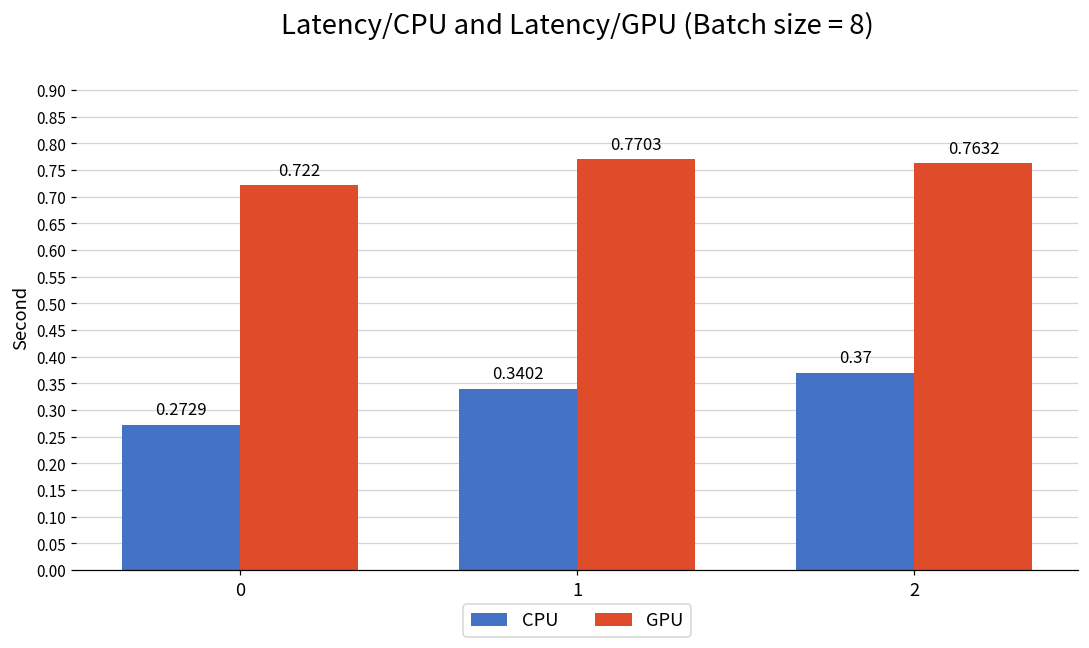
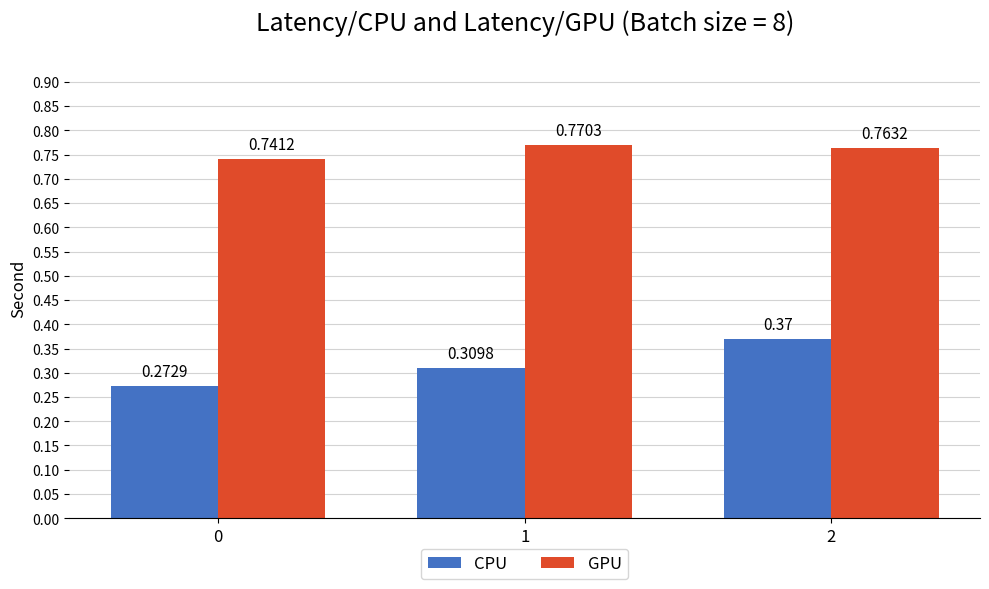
GPU, 0: 0.722 -> 0.7412
CPU, 1: 0.3402 -> 0.3098
